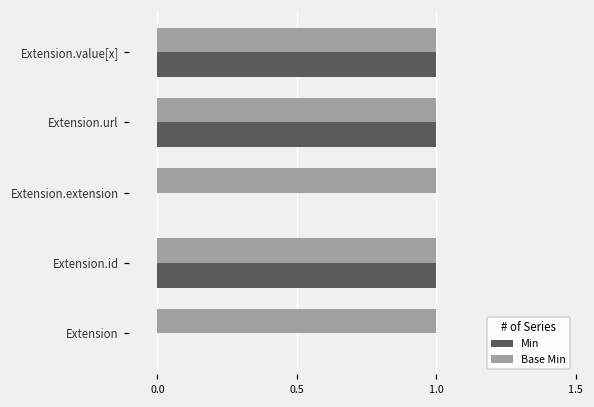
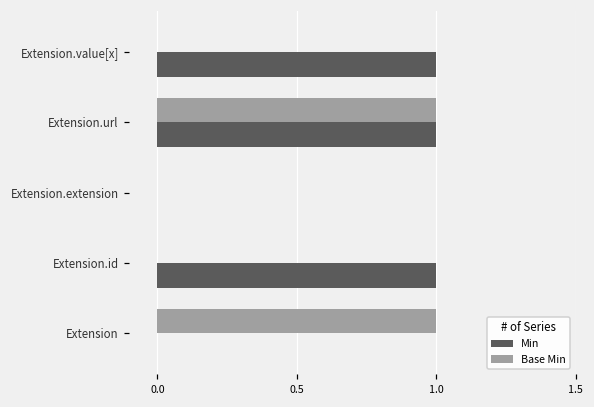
Base Min, Extension.value[x]: 1 -> 0
Base Min, Extension.extension: 1 -> 0
Base Min, Extension.id: 1 -> 0
